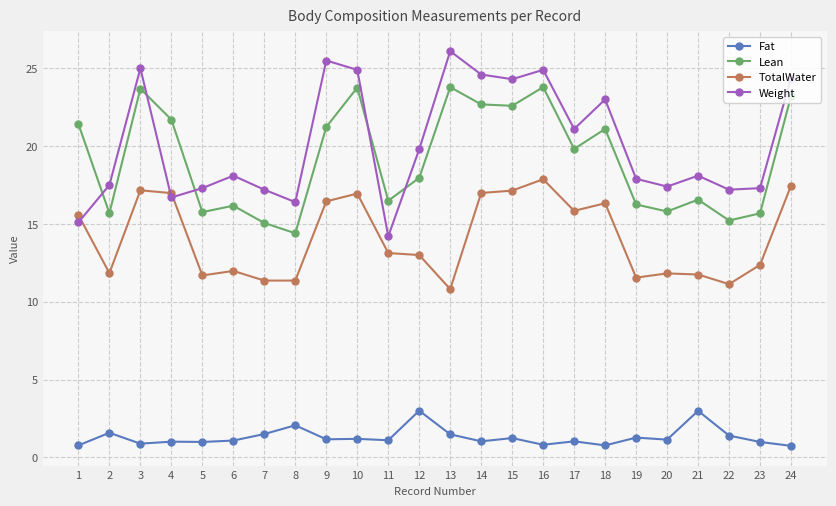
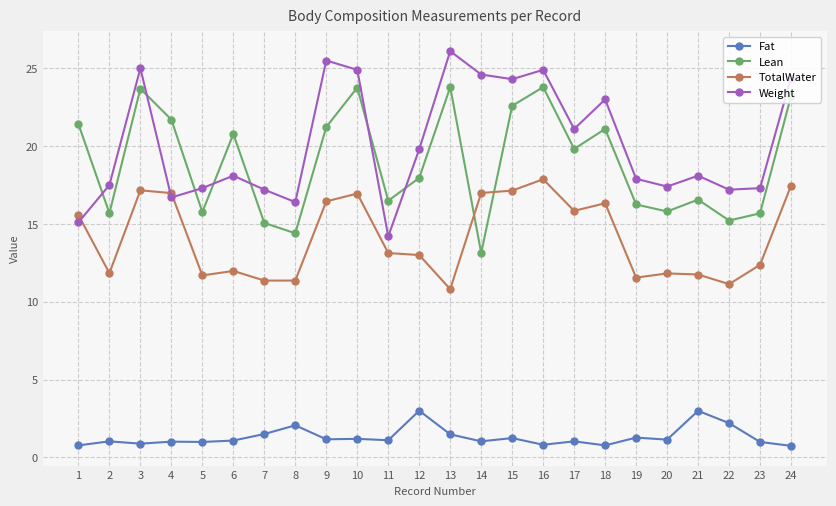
Fat, 2: 1.6 -> 1.0
Lean, 6: 16.2 -> 20.8
Lean, 14: 22.7 -> 13.1
Fat, 22: 1.4 -> 2.2
